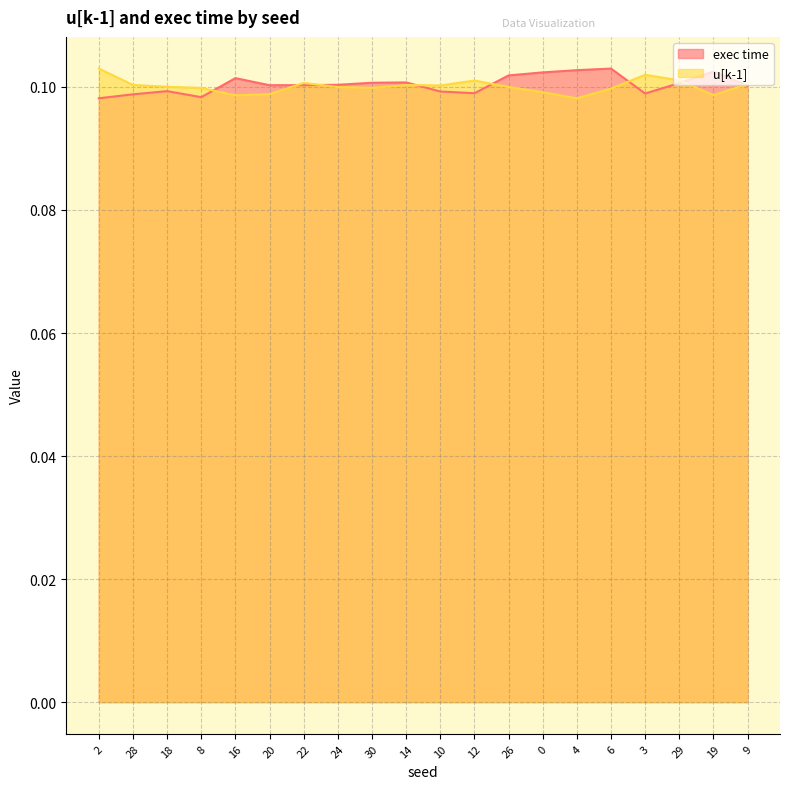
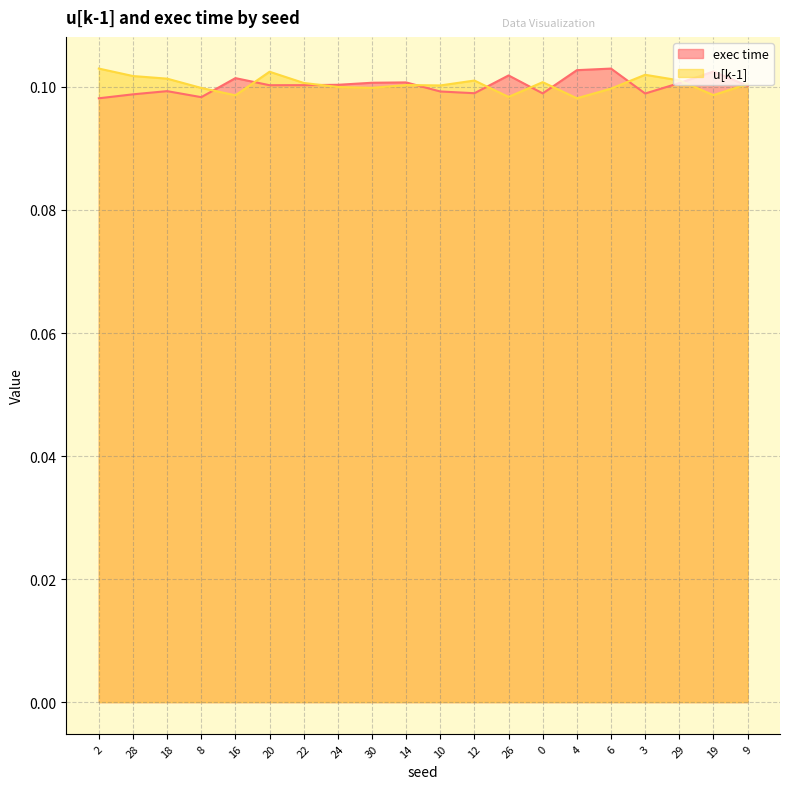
u[k-1], 28: 0.100 -> 0.102
u[k-1], 18: 0.100 -> 0.101
u[k-1], 20: 0.099 -> 0.102
u[k-1], 26: 0.100 -> 0.098
exec time, 0: 0.102 -> 0.099
u[k-1], 0: 0.099 -> 0.101
